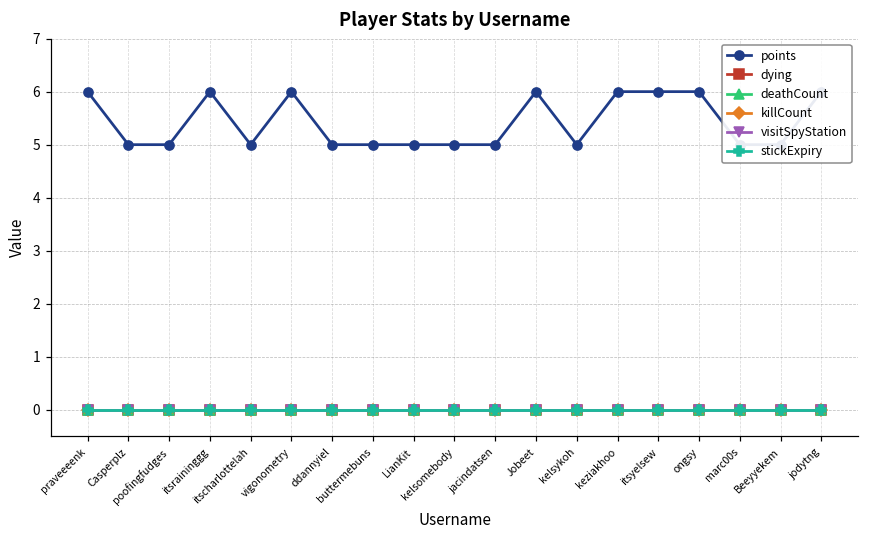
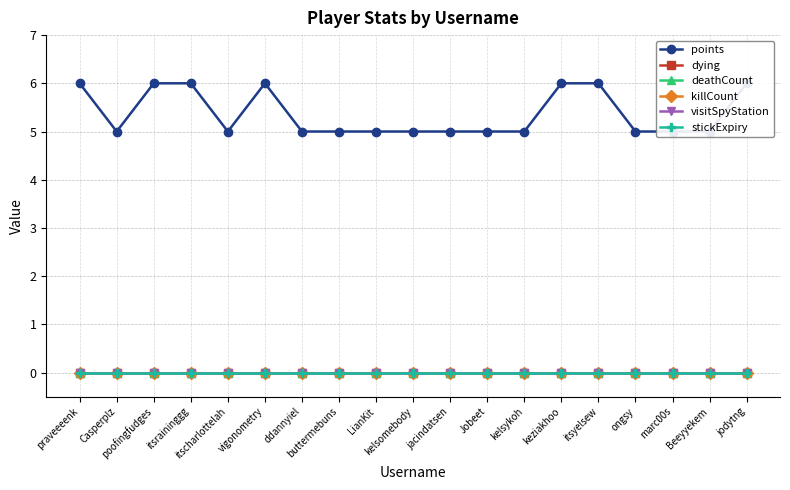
points, poofingfudges: 5 -> 6
points, Jobeet: 6 -> 5
points, ongsy: 6 -> 5
